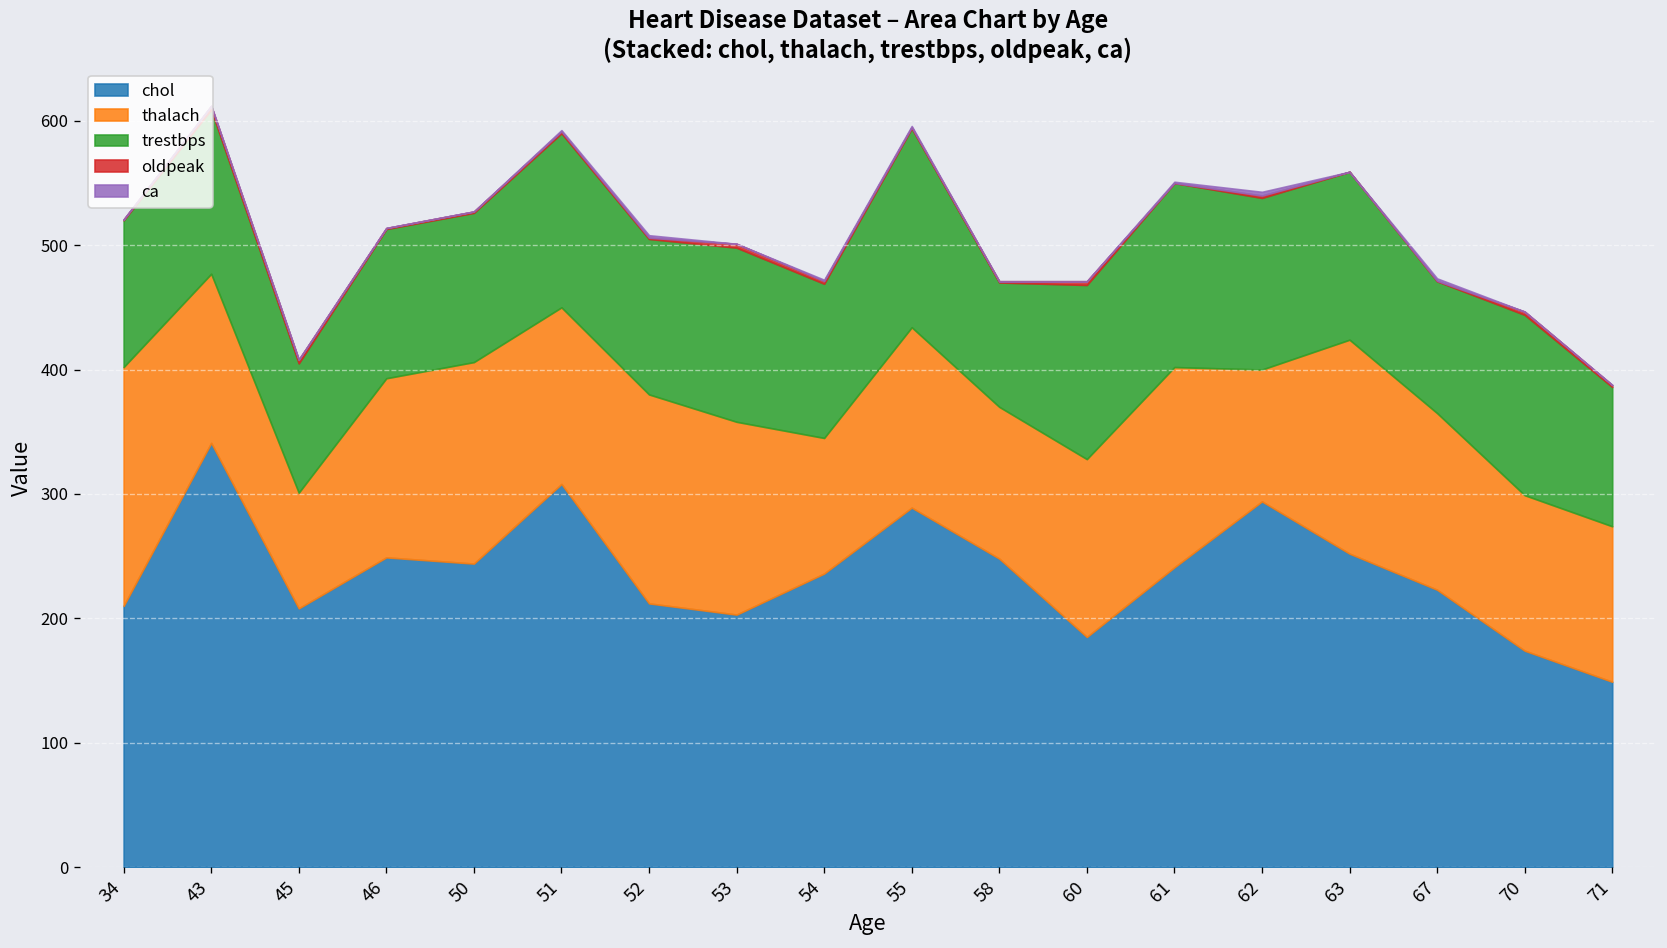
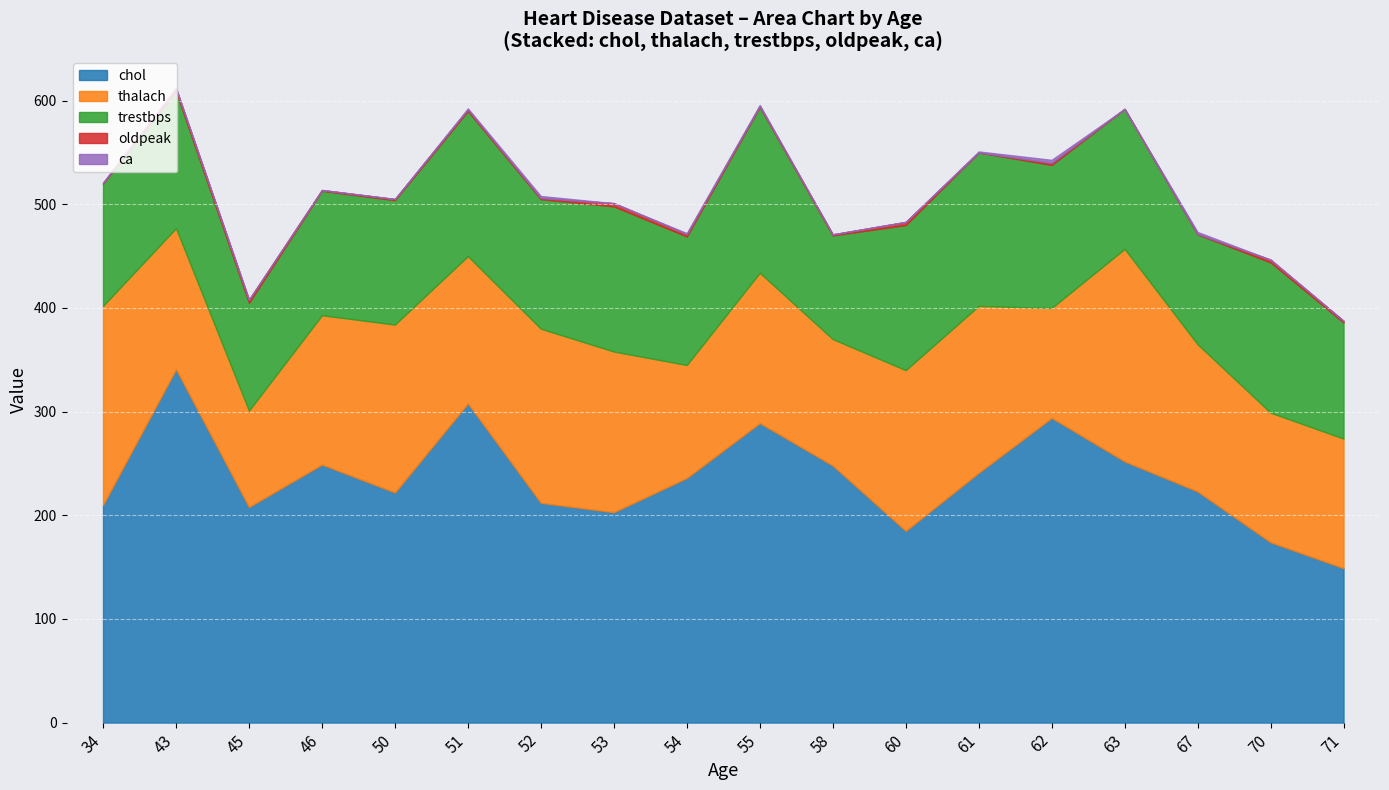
chol, 50: 244 -> 222
thalach, 60: 143 -> 155
thalach, 63: 172 -> 205
